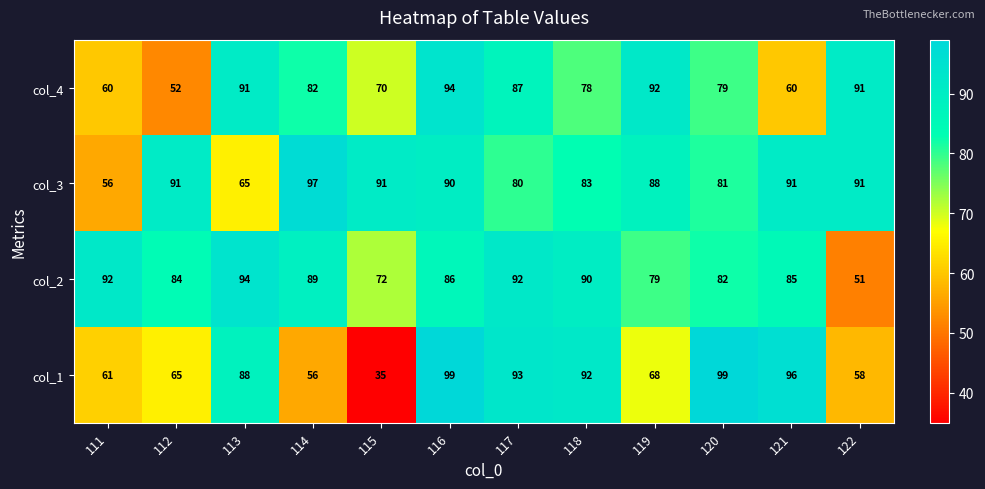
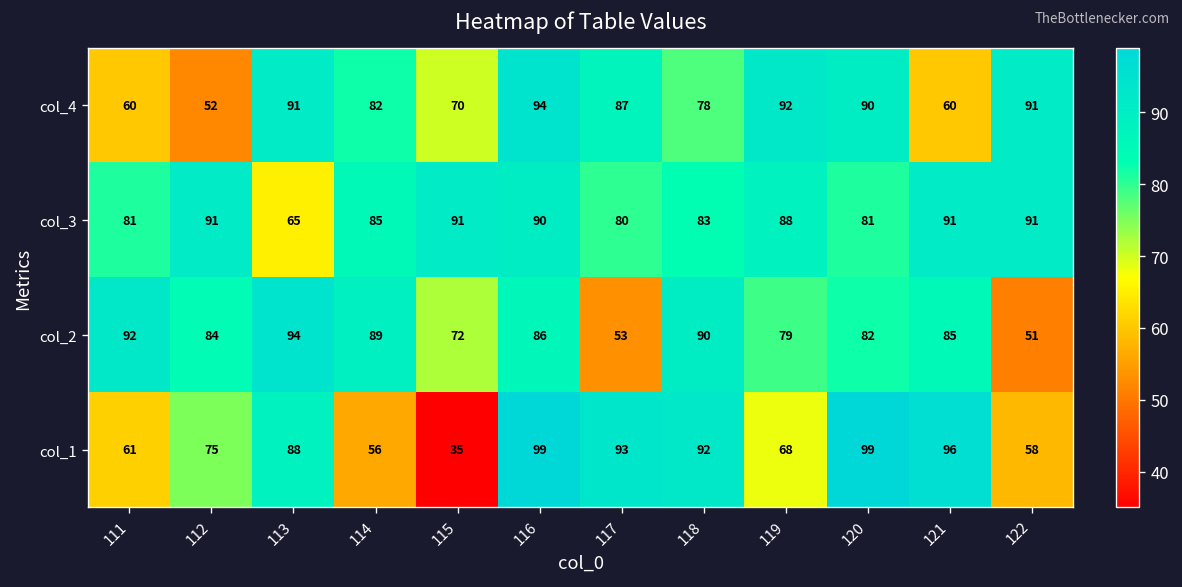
col_4, 120: 79 -> 90
col_3, 111: 56 -> 81
col_3, 114: 97 -> 85
col_2, 117: 92 -> 53
col_1, 112: 65 -> 75
